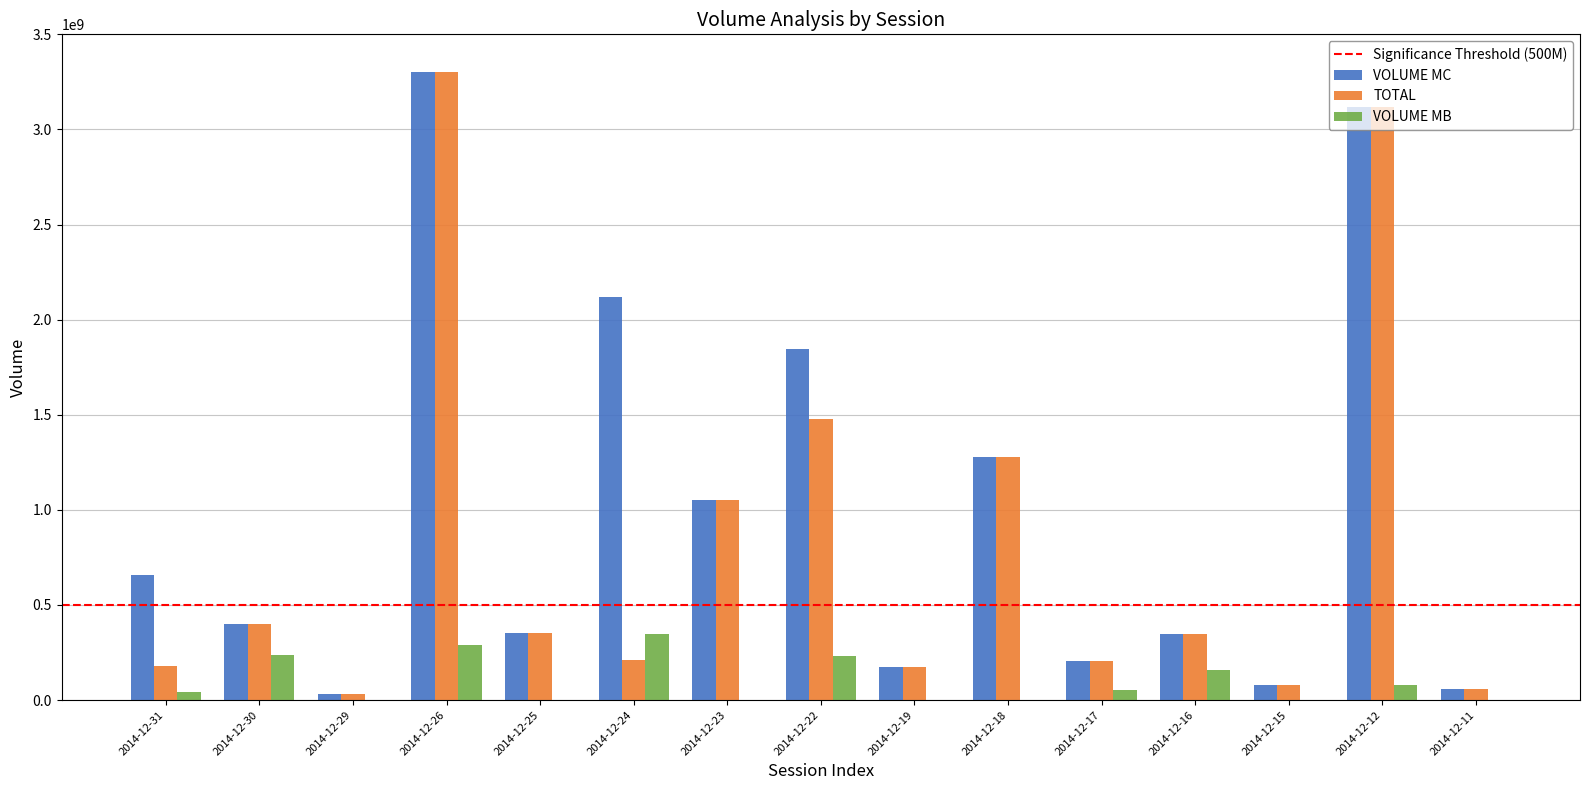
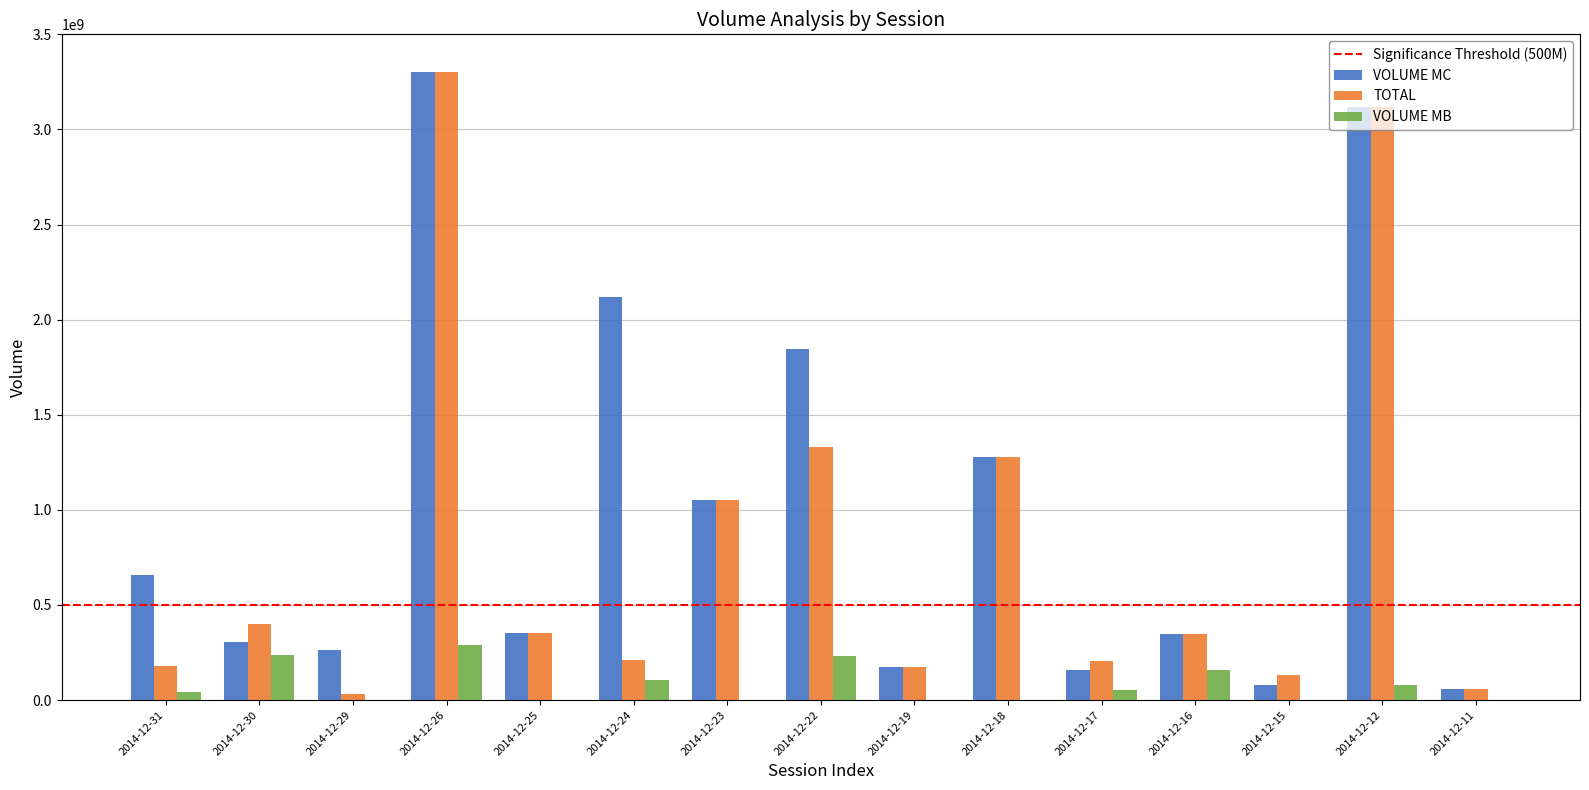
VOLUME MC, 2014-12-30: 400000000 -> 300000000
VOLUME MC, 2014-12-29: 30000000 -> 260000000
VOLUME MB, 2014-12-24: 350000000 -> 100000000
TOTAL, 2014-12-22: 1480000000 -> 1330000000
VOLUME MC, 2014-12-17: 210000000 -> 160000000
TOTAL, 2014-12-15: 80000000 -> 130000000
